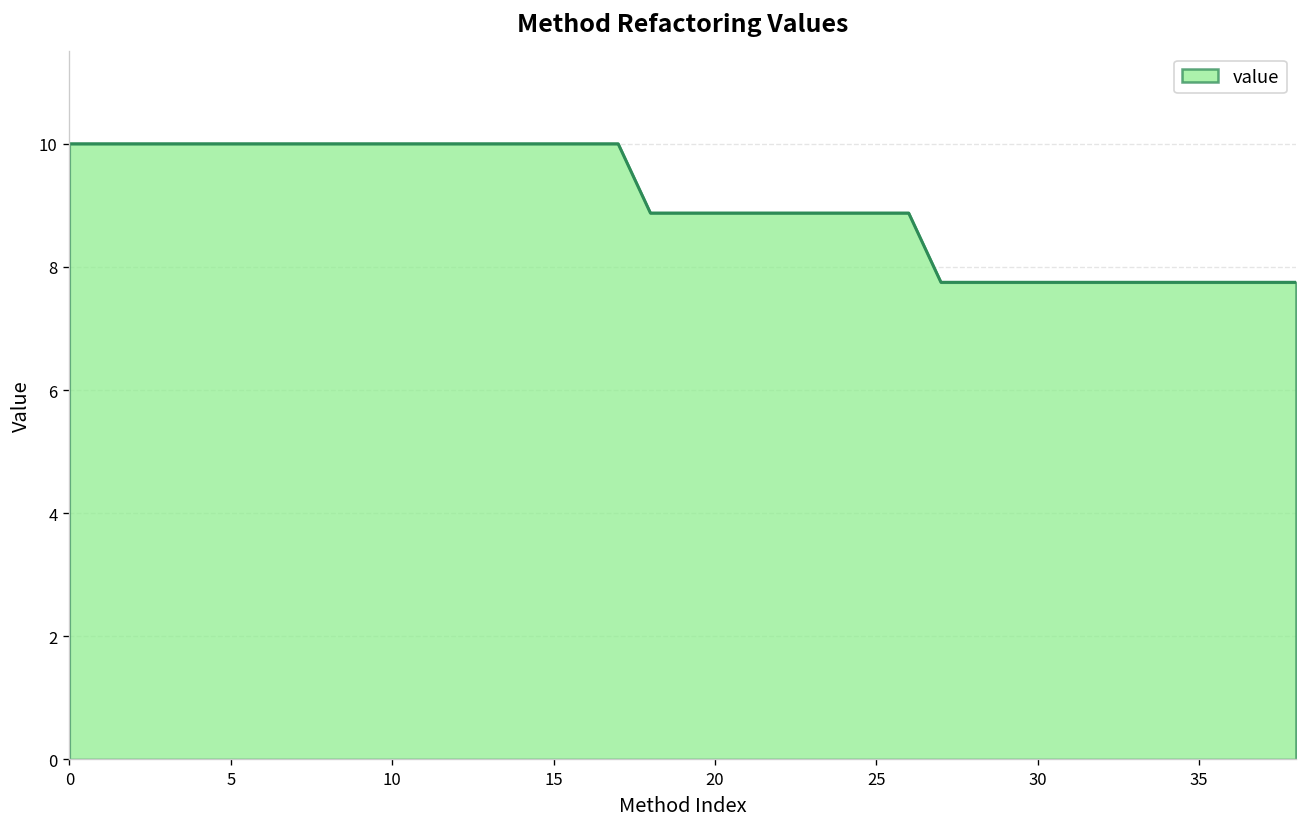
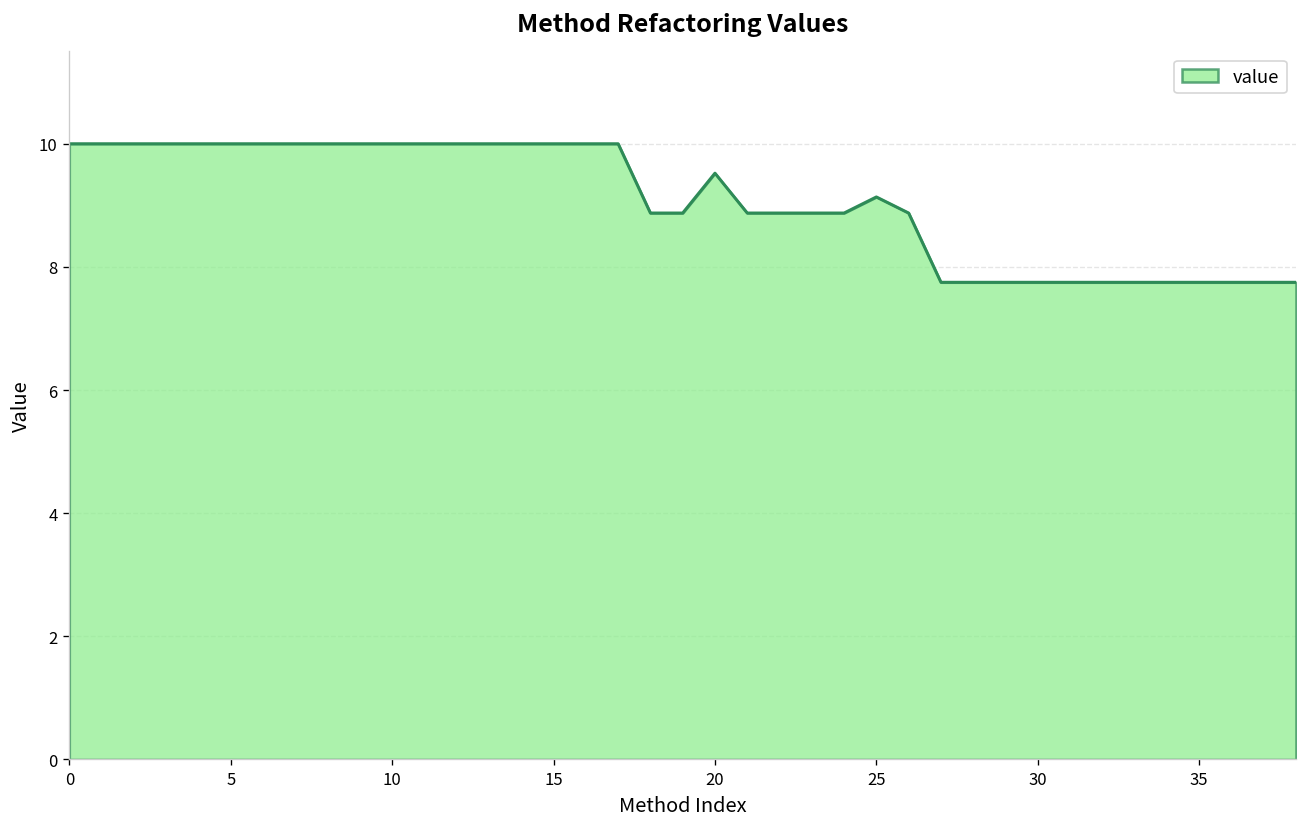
20: 8.9 -> 9.5
25: 8.9 -> 9.1
